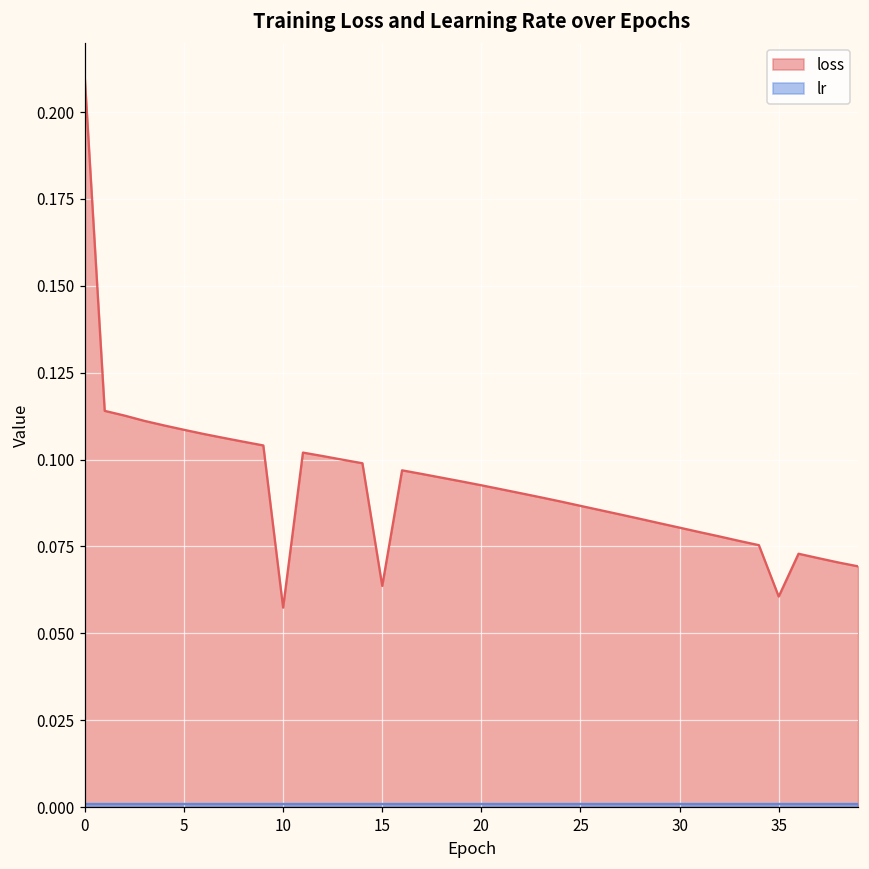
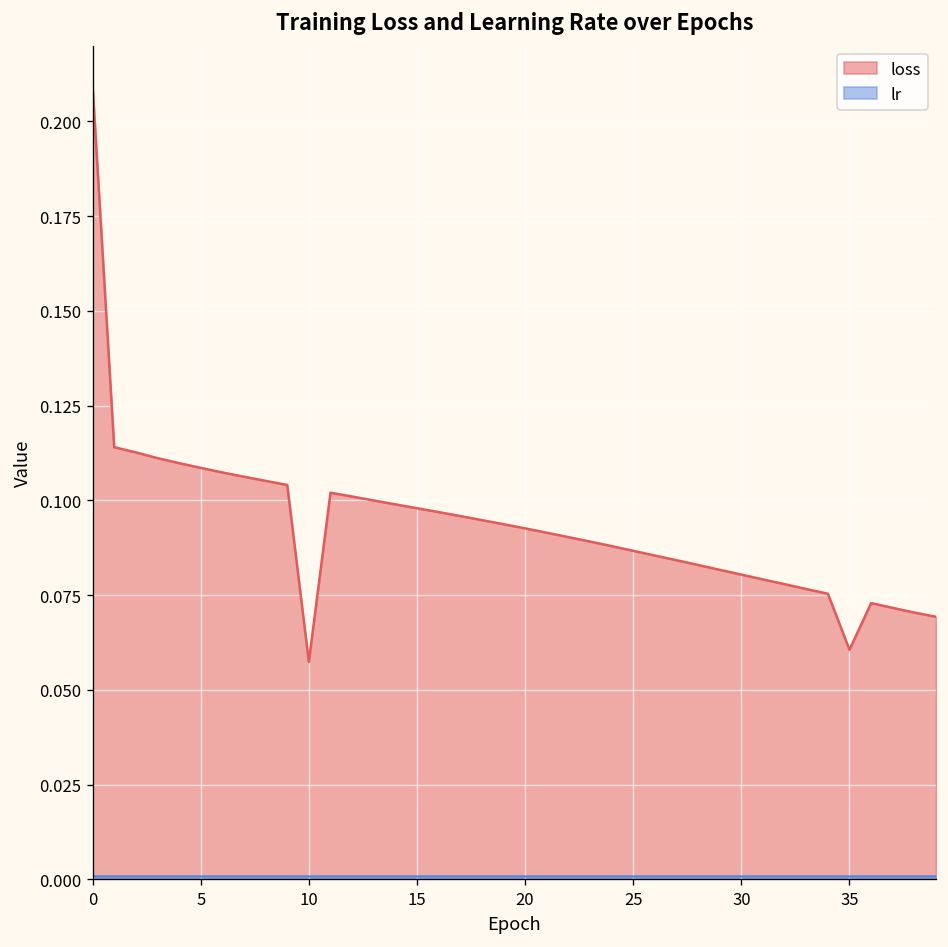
loss, 15: 0.064 -> 0.098
